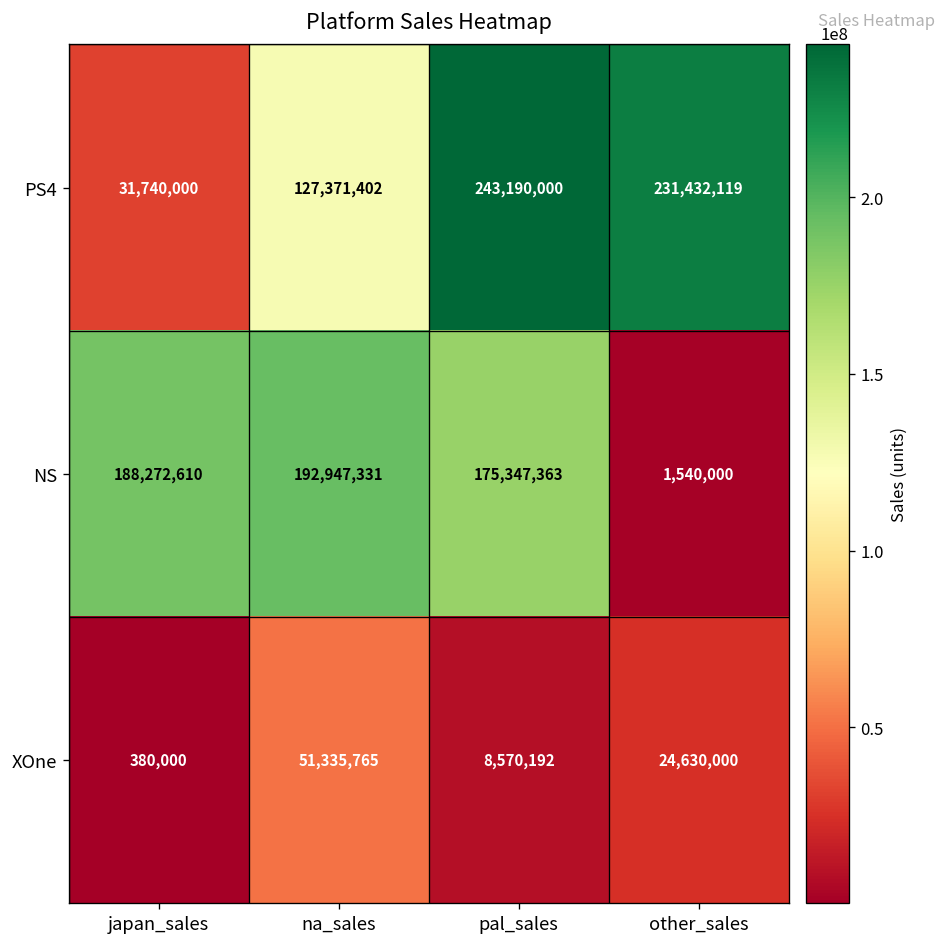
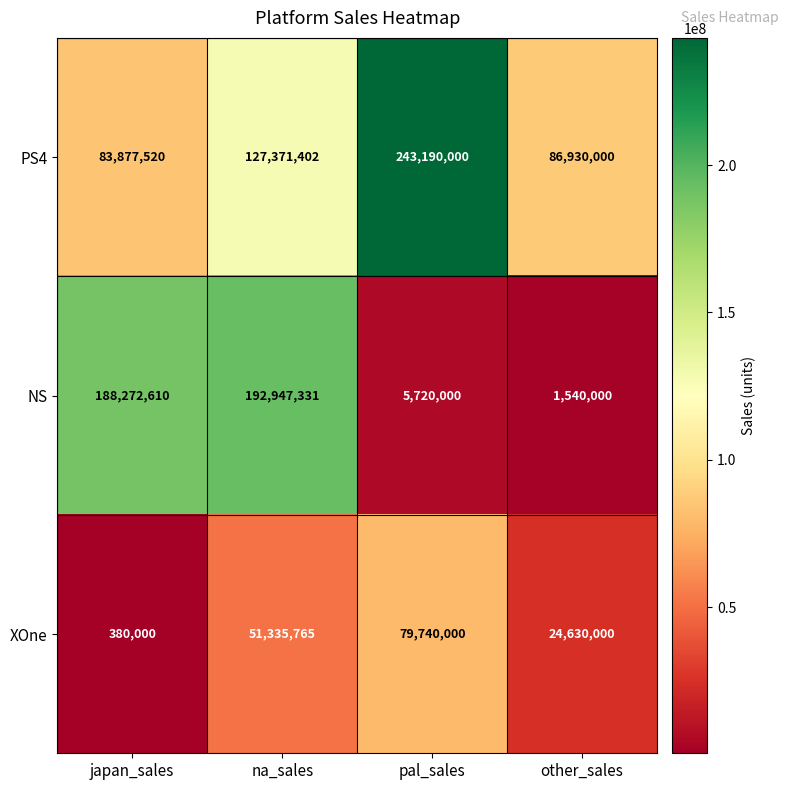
PS4, japan_sales: 31,740,000 -> 83,877,520
PS4, other_sales: 231,432,119 -> 86,930,000
NS, pal_sales: 175,347,363 -> 5,720,000
XOne, pal_sales: 8,570,192 -> 79,740,000
